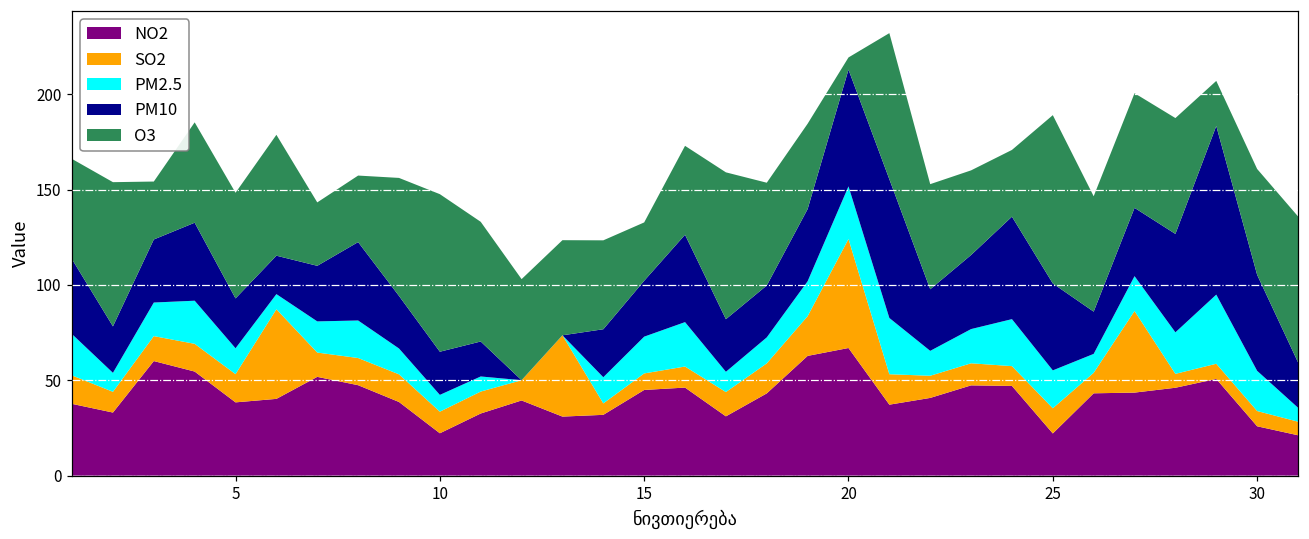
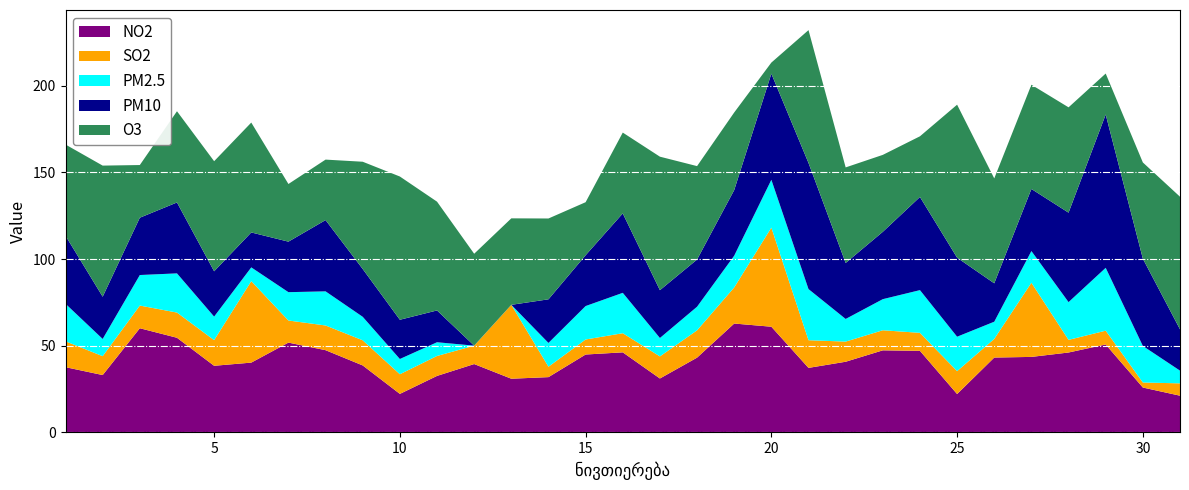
O3, 5: 55 -> 64
NO2, 20: 67 -> 61
SO2, 30: 8 -> 3
